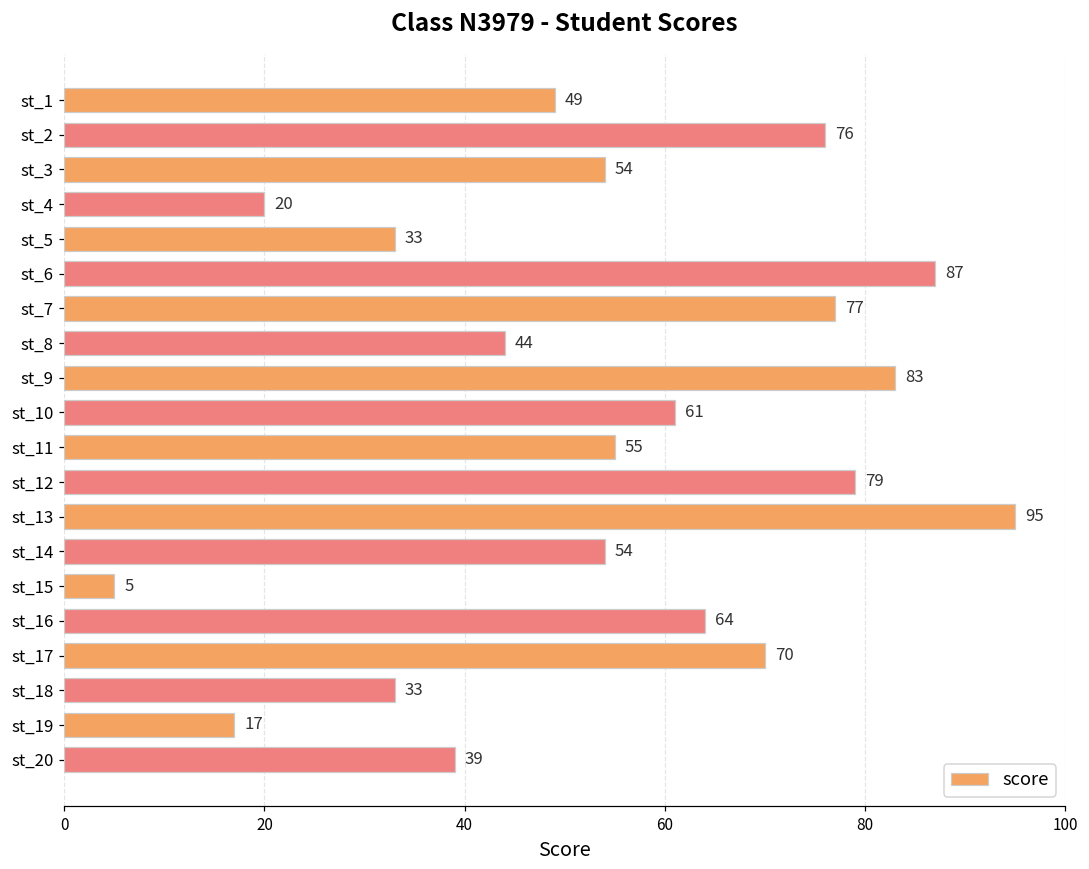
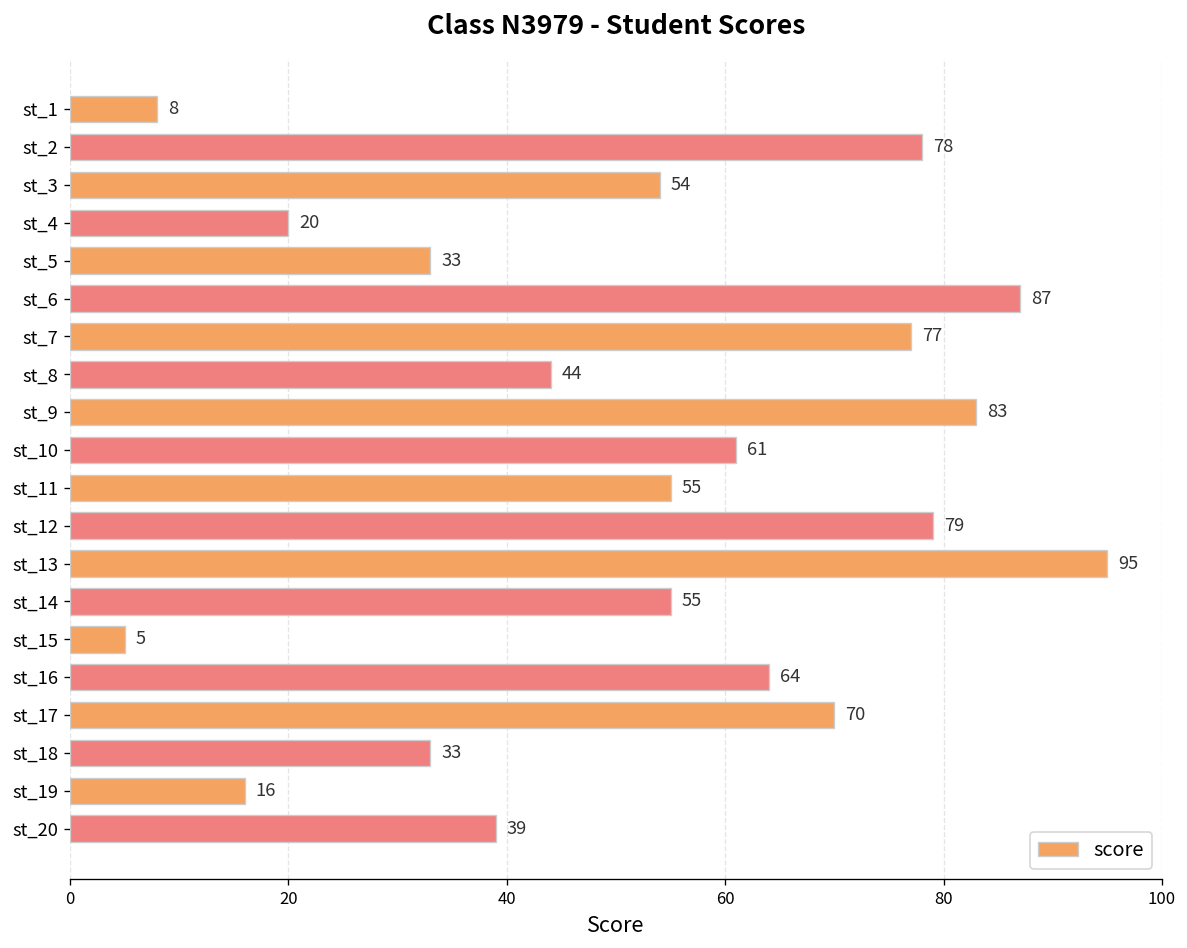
st_1: 49 -> 8
st_2: 76 -> 78
st_14: 54 -> 55
st_19: 17 -> 16
